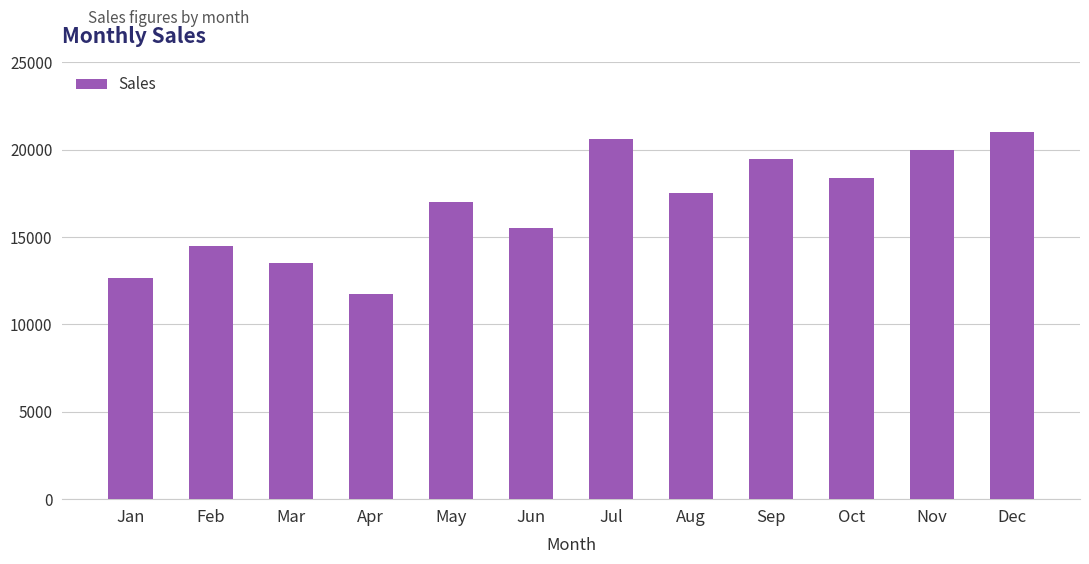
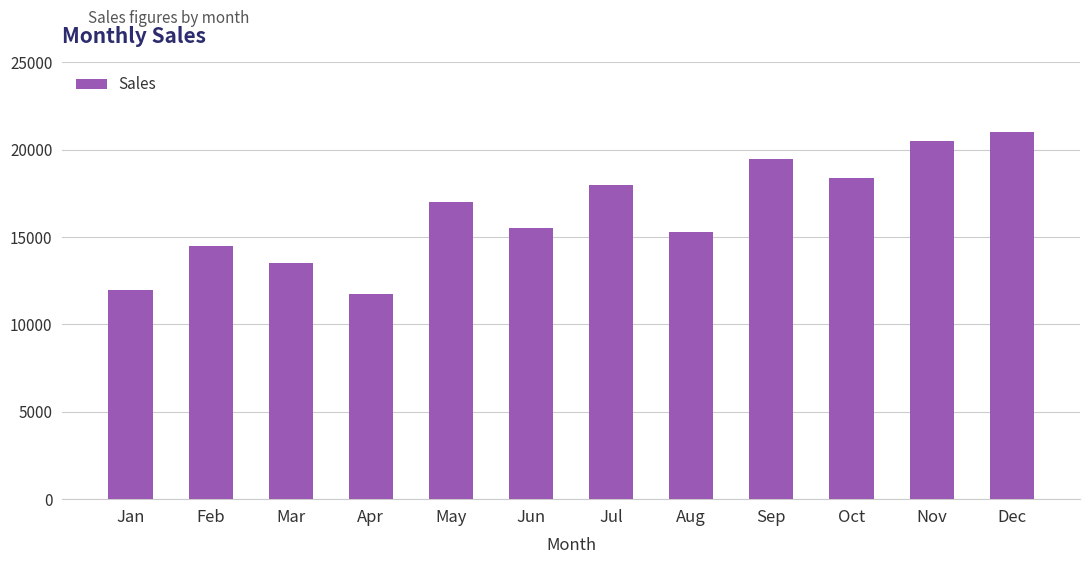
Jan: 12700 -> 12000
Jul: 20600 -> 18000
Aug: 17500 -> 15300
Nov: 20000 -> 20500
